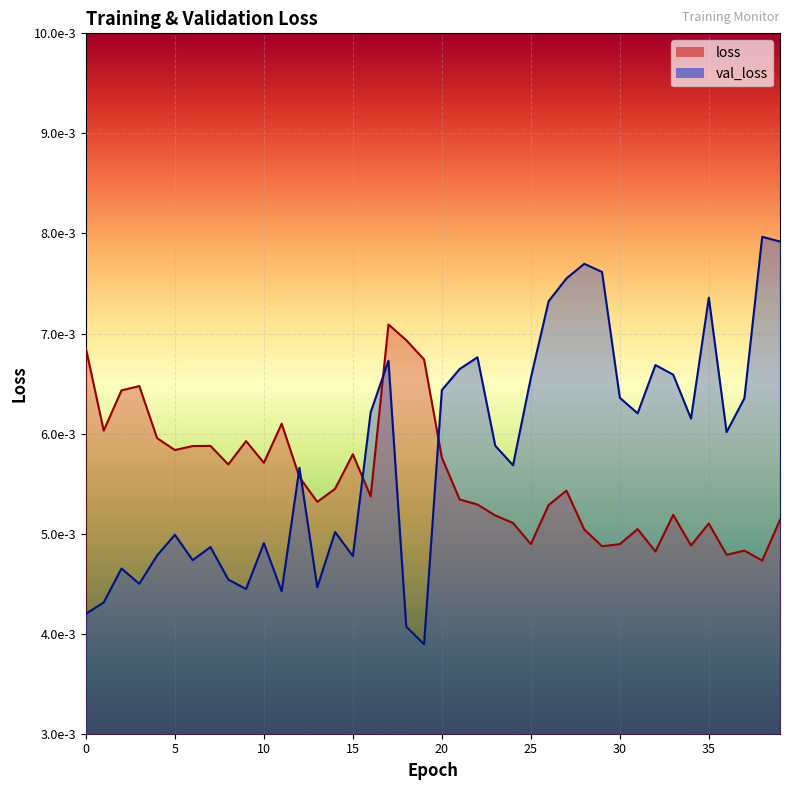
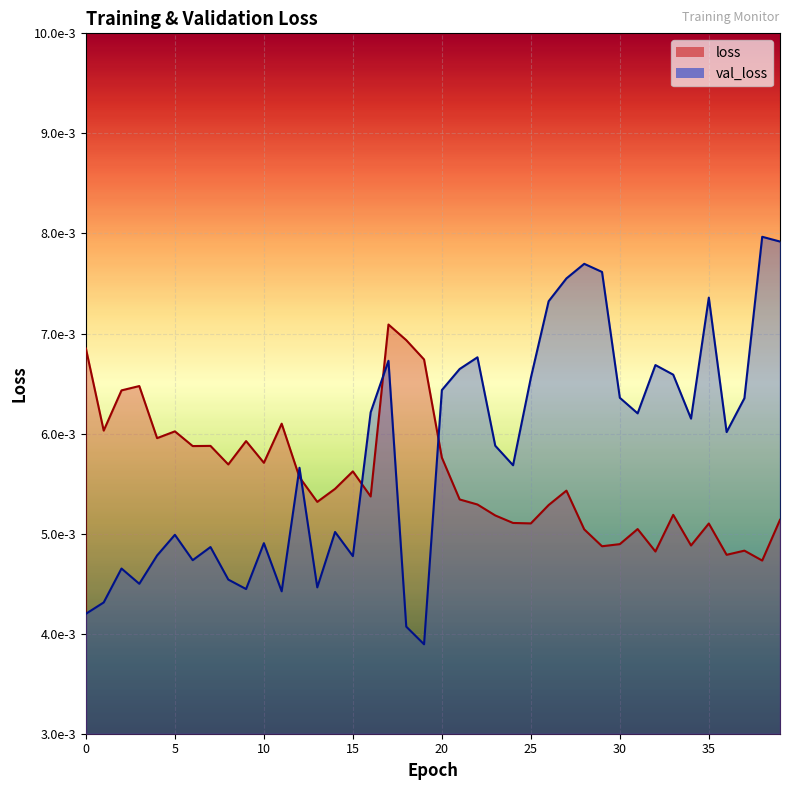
loss, 5: 0.00584 -> 0.00602
loss, 15: 0.00579 -> 0.00562
loss, 25: 0.00490 -> 0.00510
